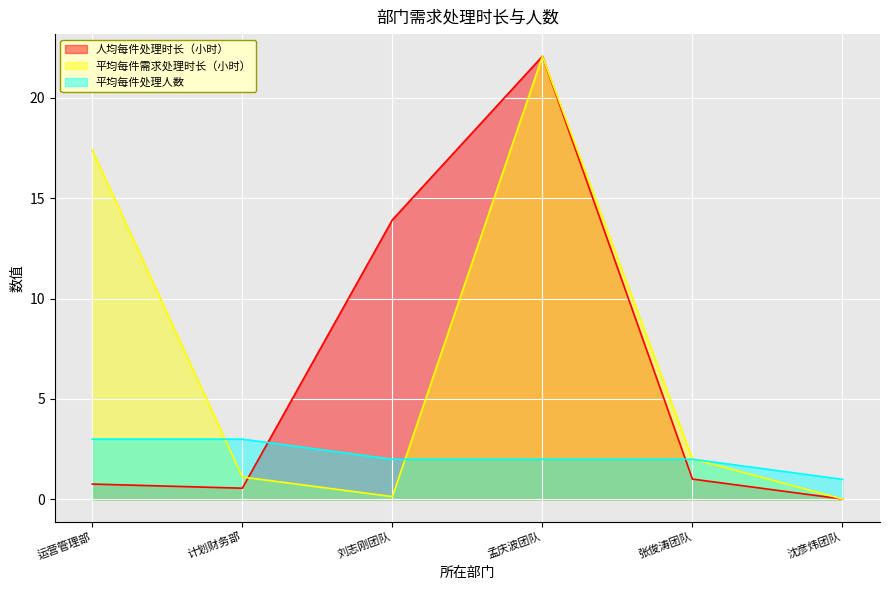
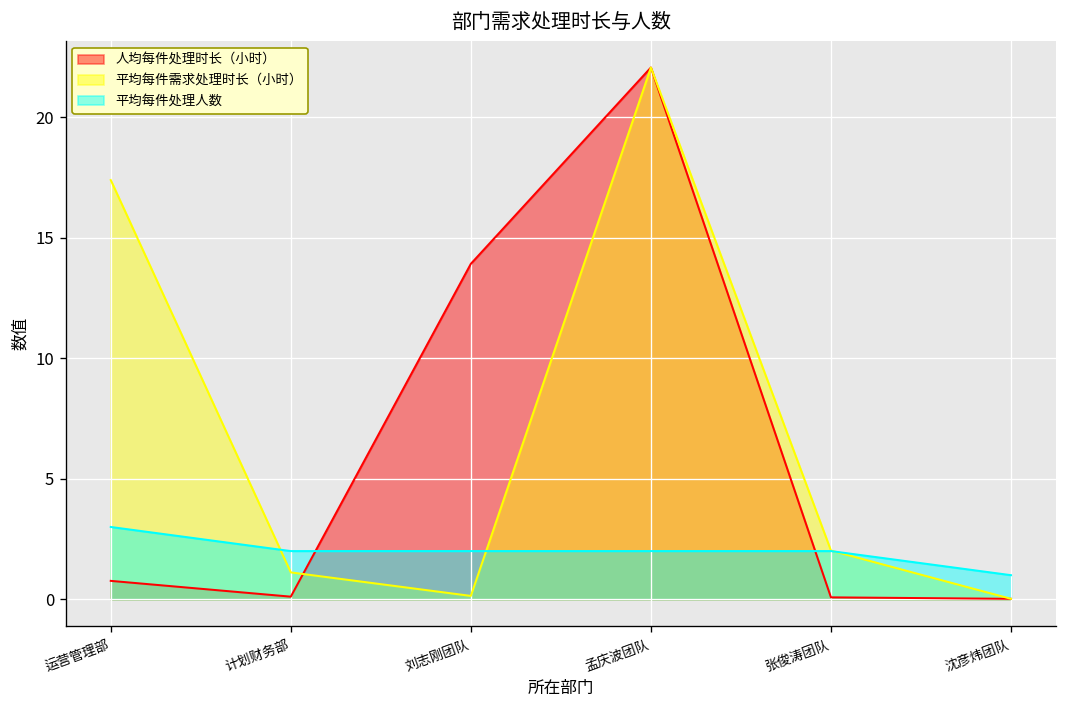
人均每件处理时长（小时）, 计划财务部: 0.6 -> 0.1
平均每件处理人数, 计划财务部: 3 -> 2
人均每件处理时长（小时）, 张俊涛团队: 1.0 -> 0.1
